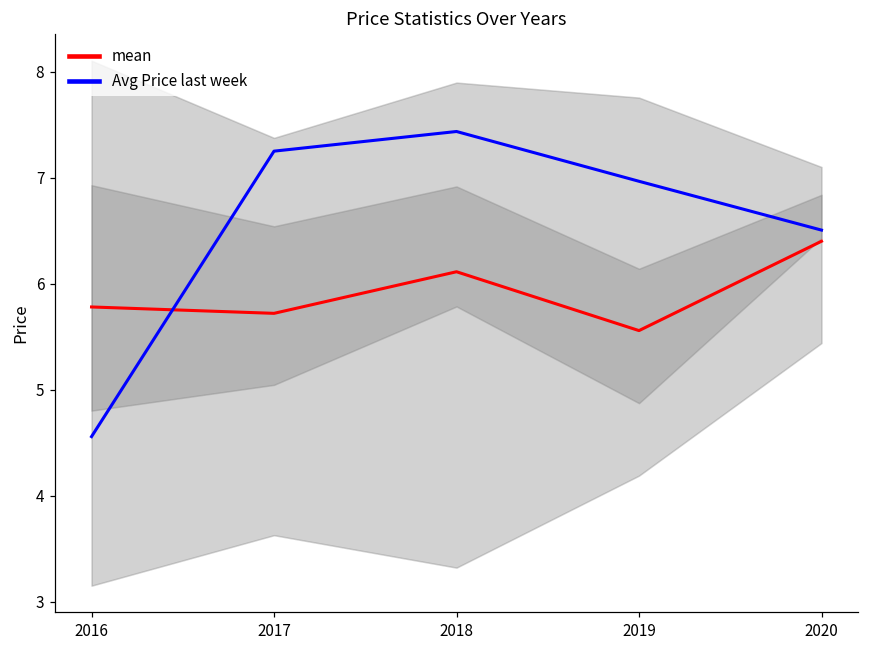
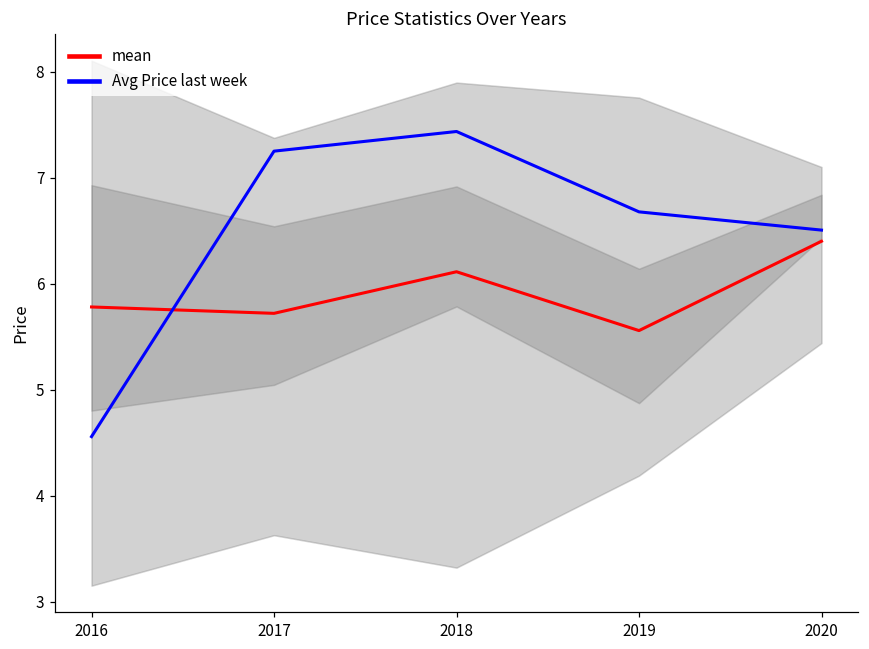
Avg Price last week, 2019: 7.0 -> 6.7
